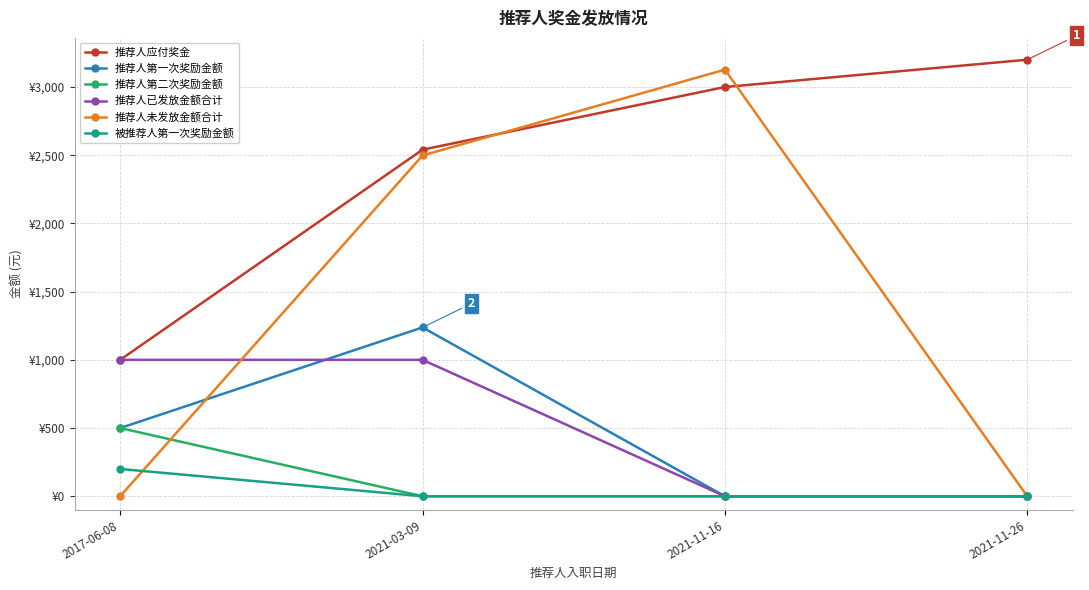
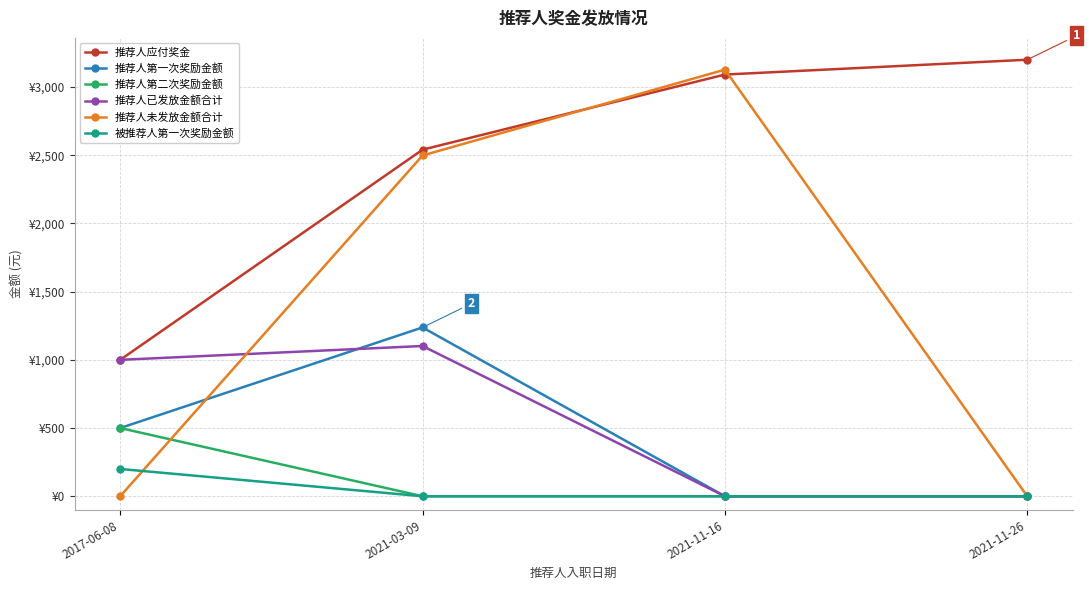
推荐人已发放金额合计, 2021-03-09: ¥1,000 -> ¥1,100
推荐人应付奖金, 2021-11-16: ¥3,000 -> ¥3,090
